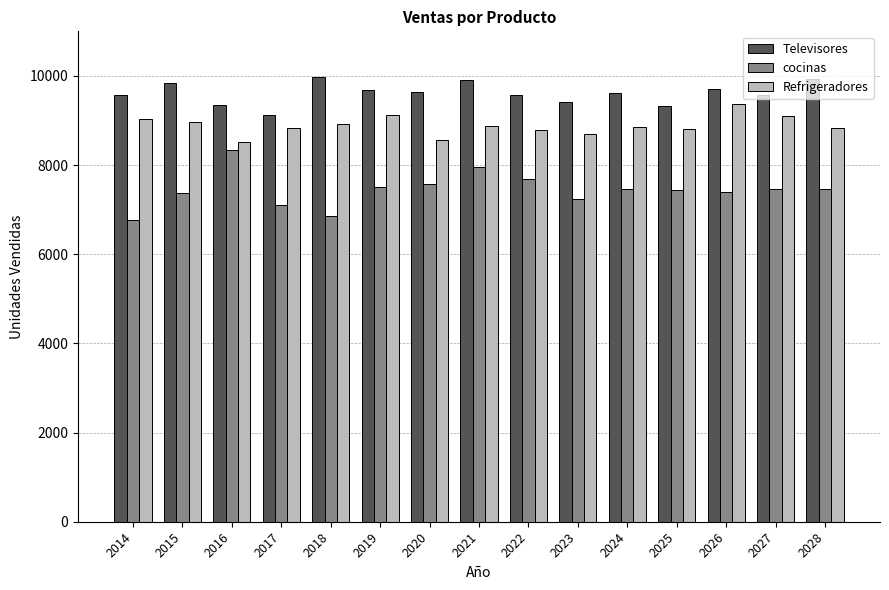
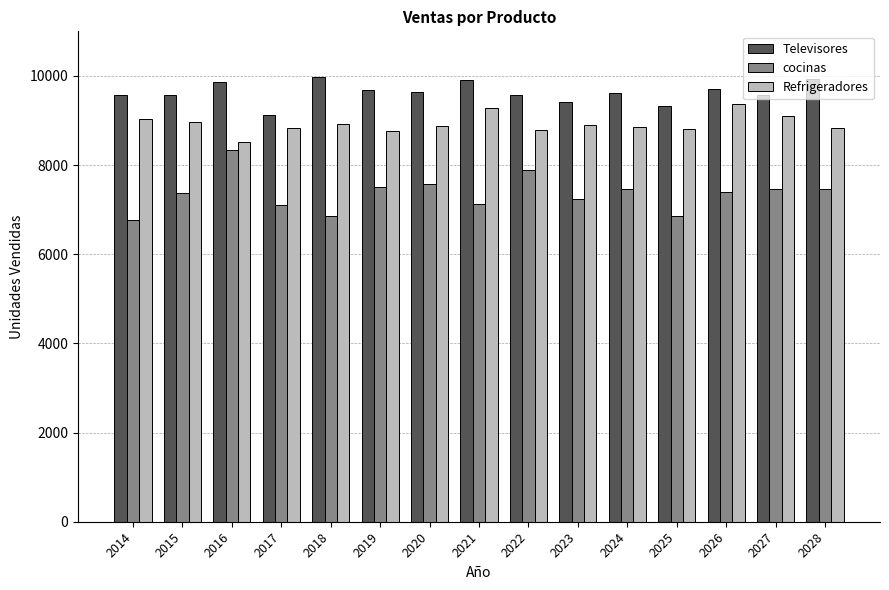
Televisores, 2015: 9800 -> 9600
Televisores, 2016: 9400 -> 9900
Refrigeradores, 2019: 9100 -> 8800
Refrigeradores, 2020: 8600 -> 8900
cocinas, 2021: 7900 -> 7100
Refrigeradores, 2021: 8900 -> 9300
cocinas, 2022: 7700 -> 7900
Refrigeradores, 2023: 8700 -> 8900
cocinas, 2025: 7400 -> 6900
